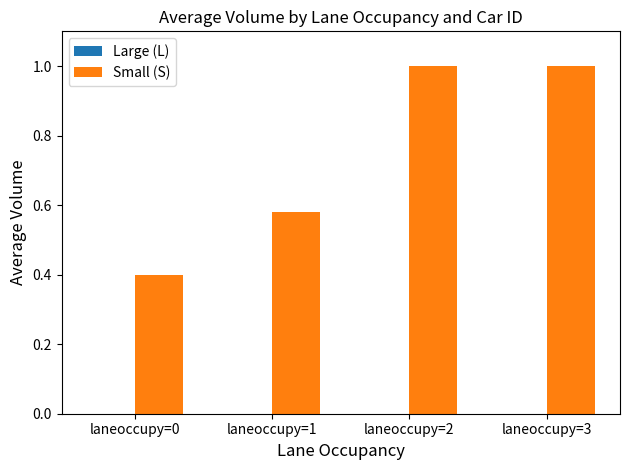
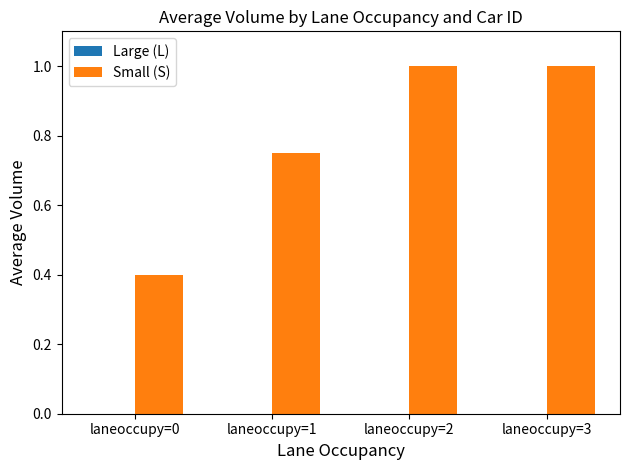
Small (S), laneoccupy=1: 0.58 -> 0.75
